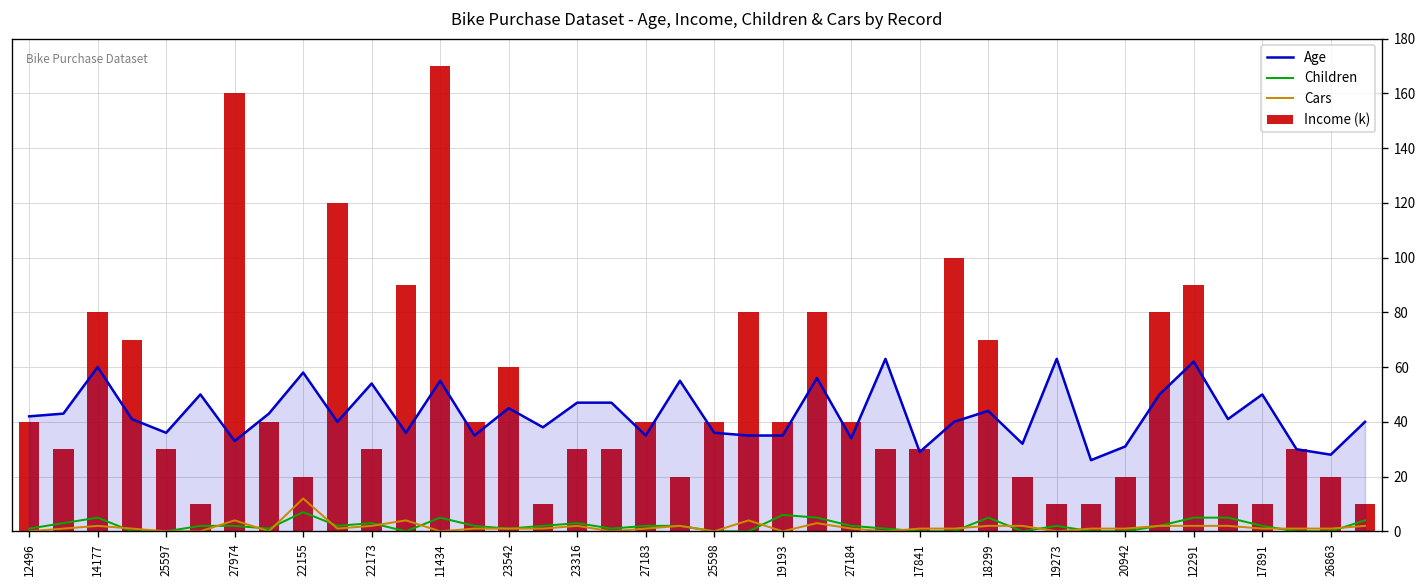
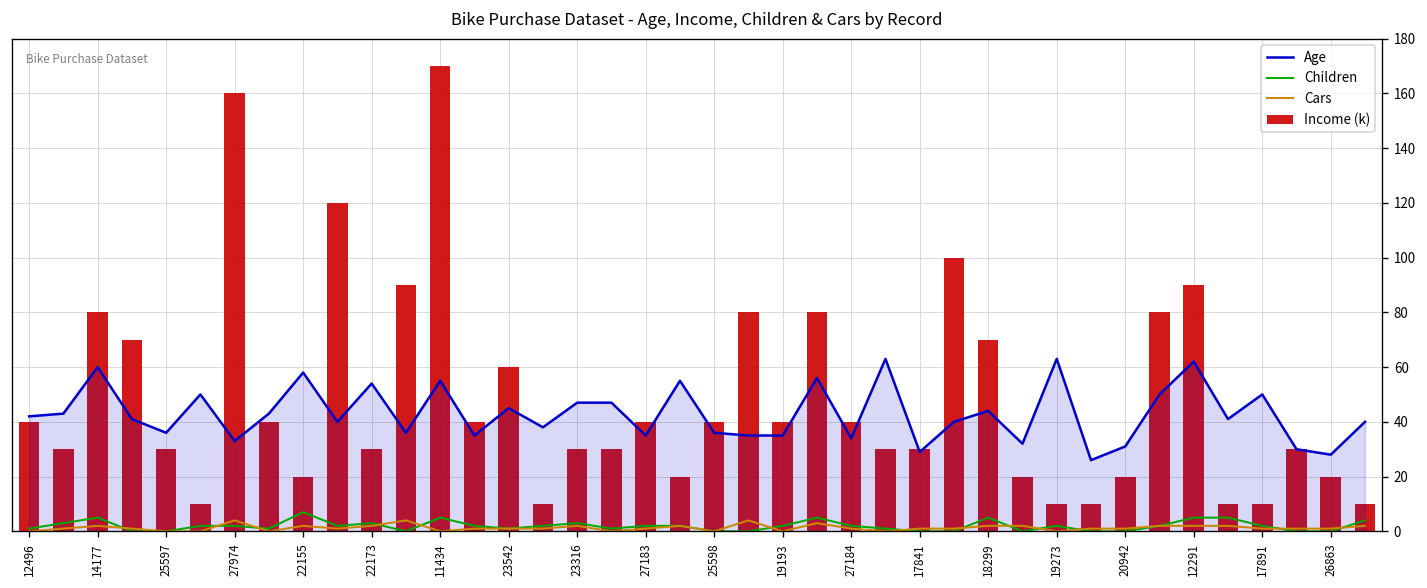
Cars, 22155: 12 -> 2
Children, 19193: 6 -> 2
